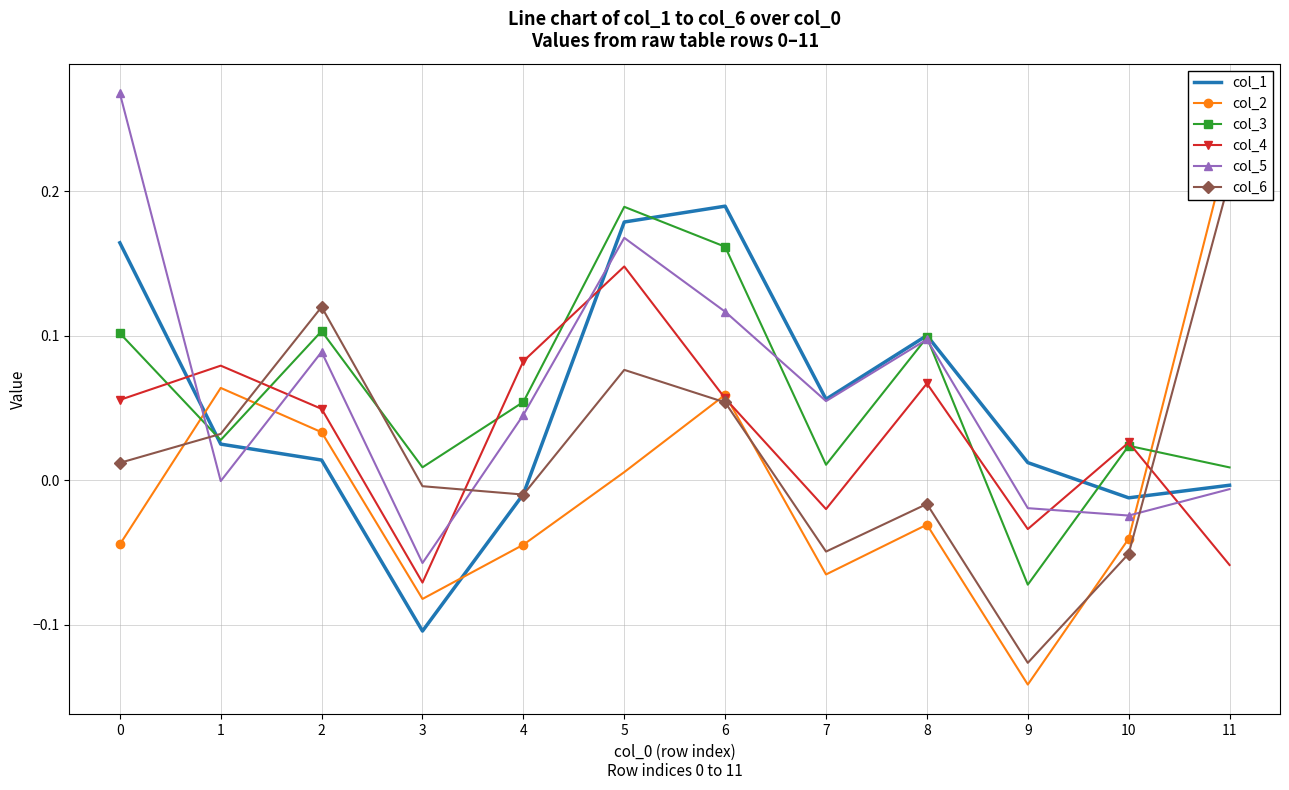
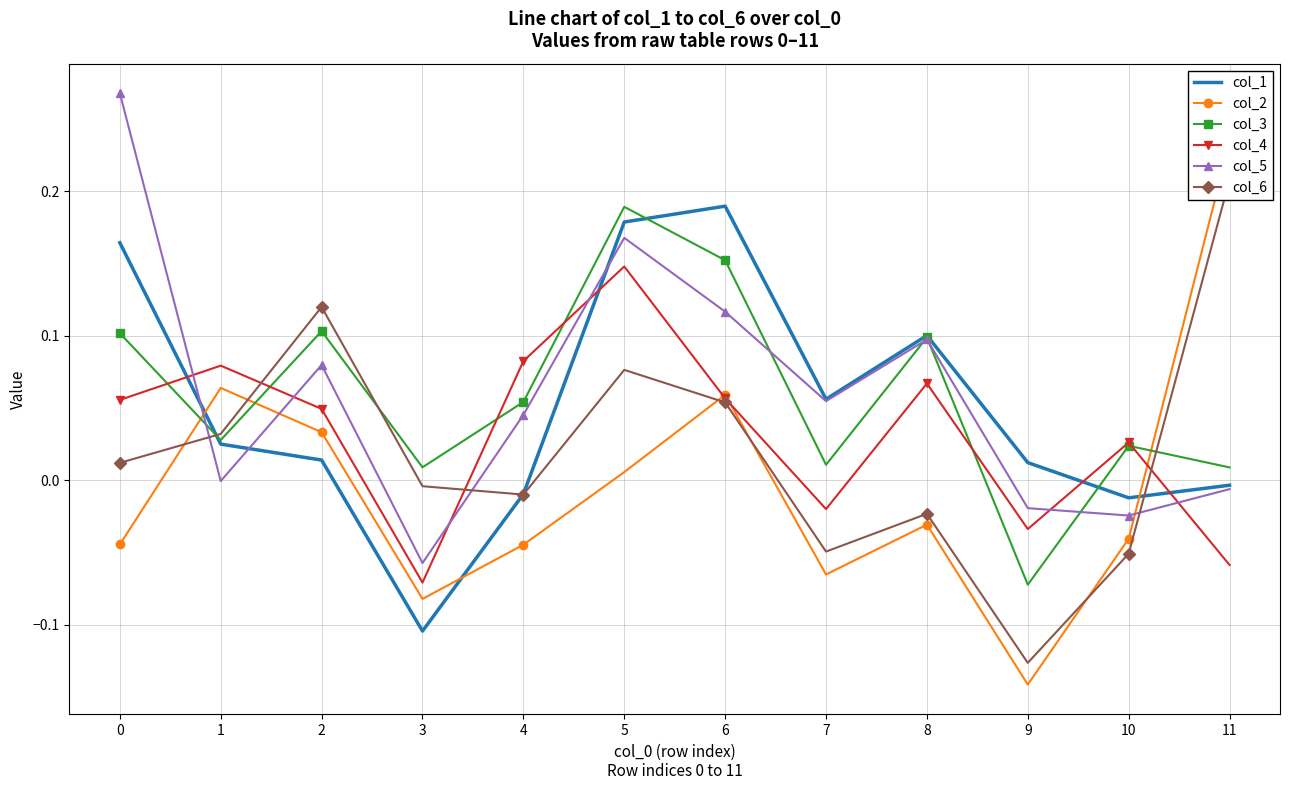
col_5, 2: 0.089 -> 0.080
col_3, 6: 0.162 -> 0.152
col_6, 8: -0.017 -> -0.023
